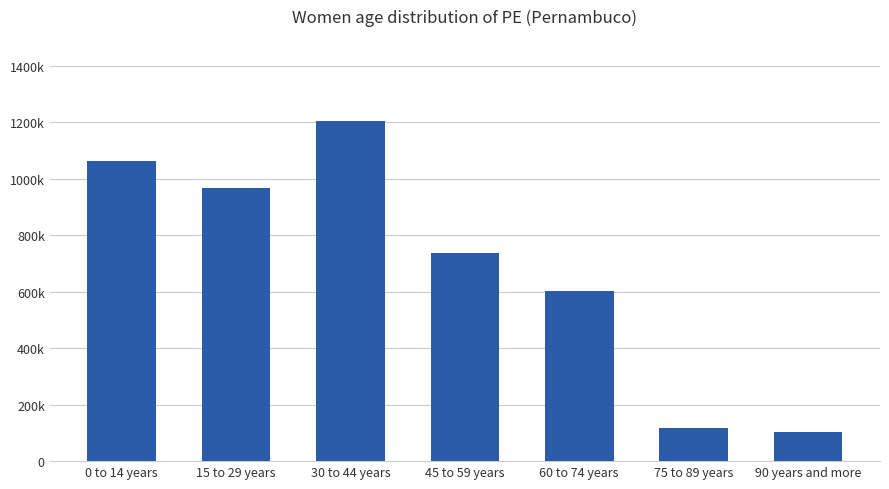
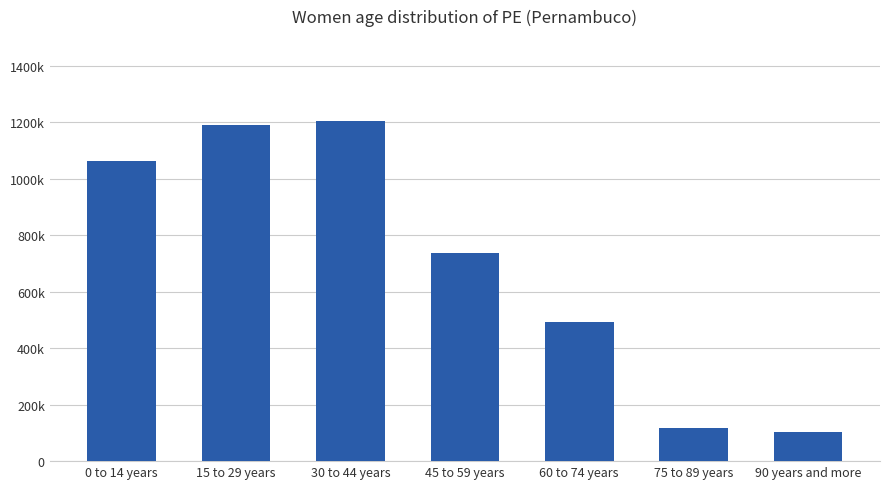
15 to 29 years: 970000 -> 1190000
60 to 74 years: 600000 -> 490000
